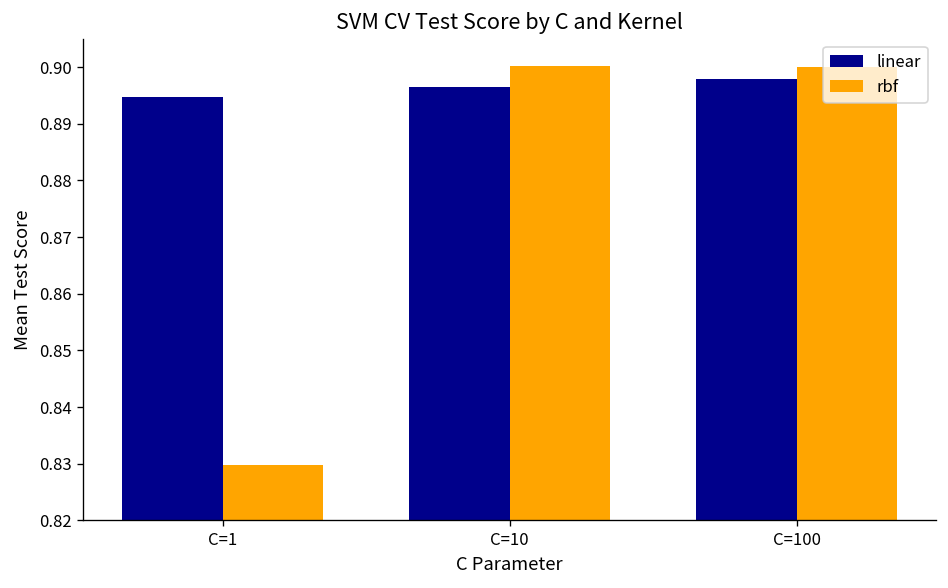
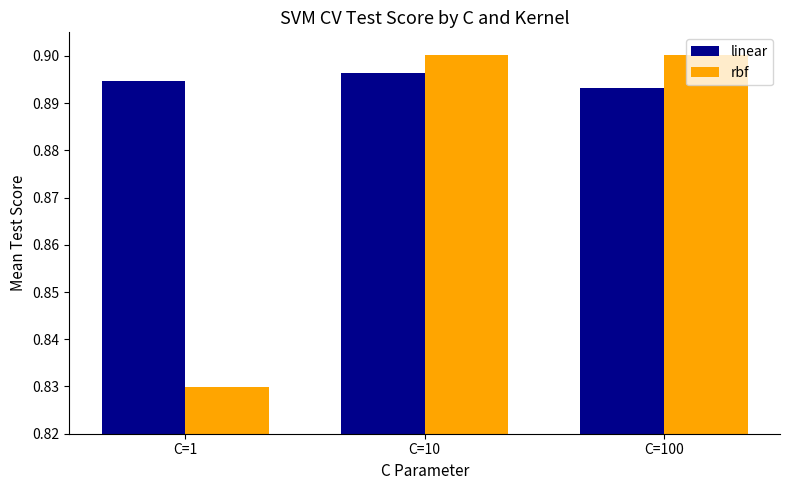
linear, C=100: 0.898 -> 0.893
